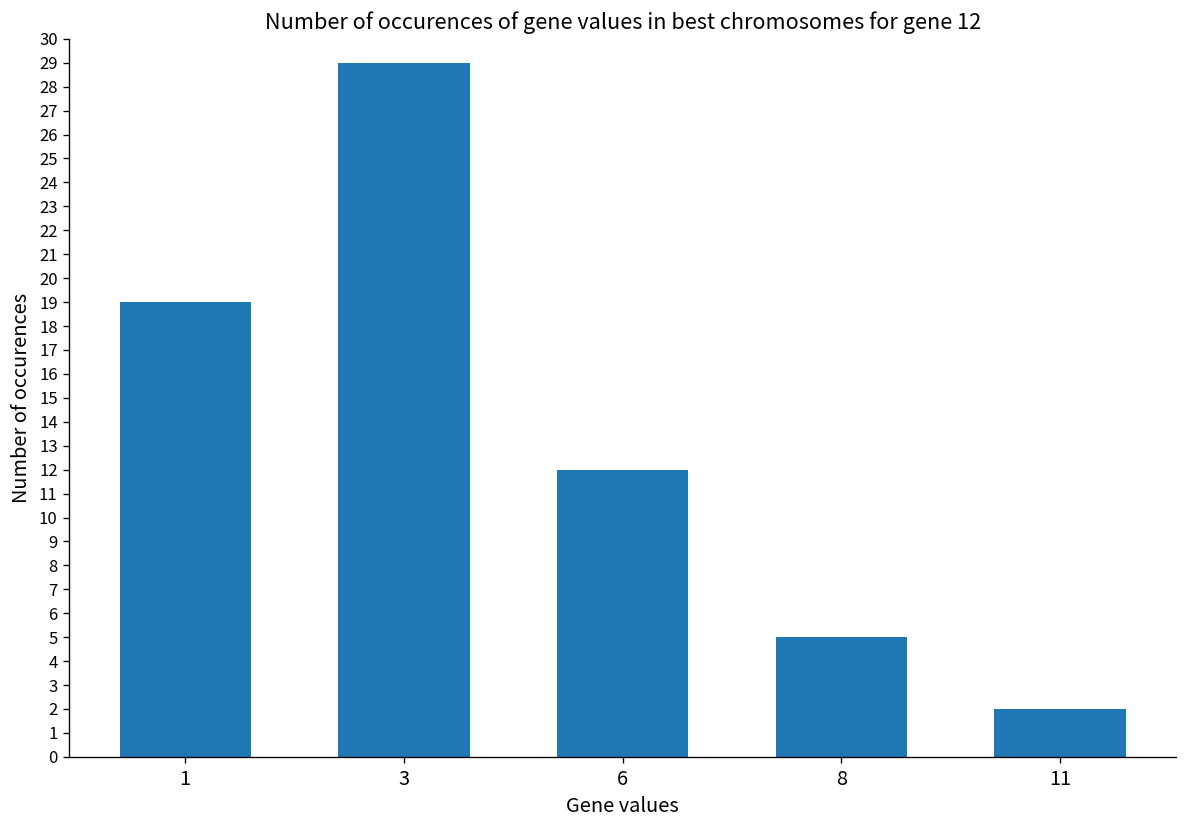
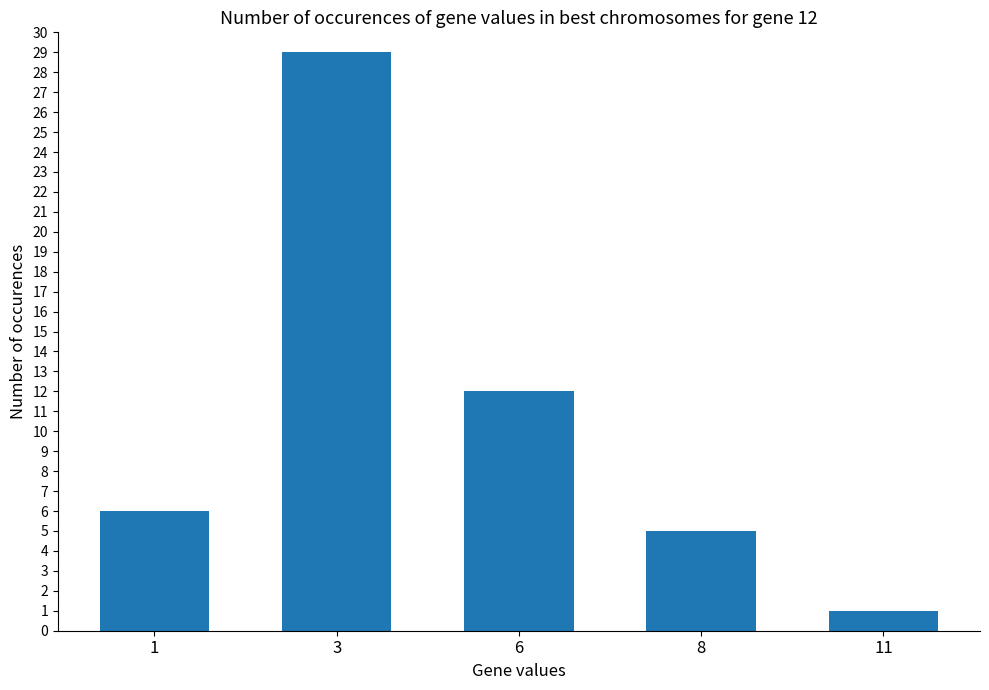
1: 19 -> 6
11: 2 -> 1
